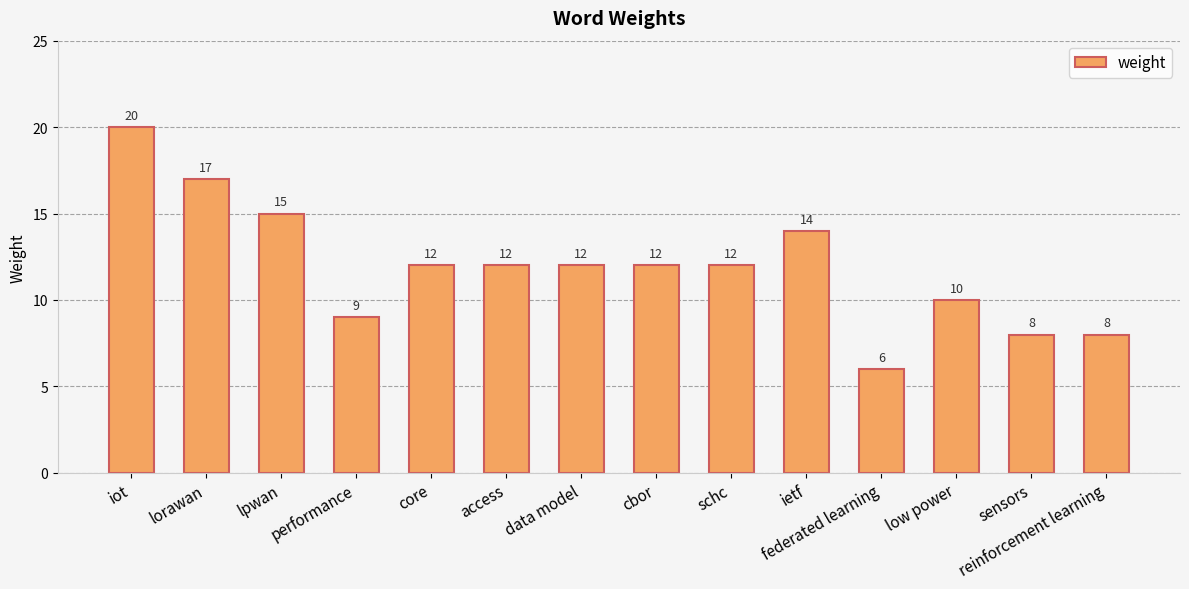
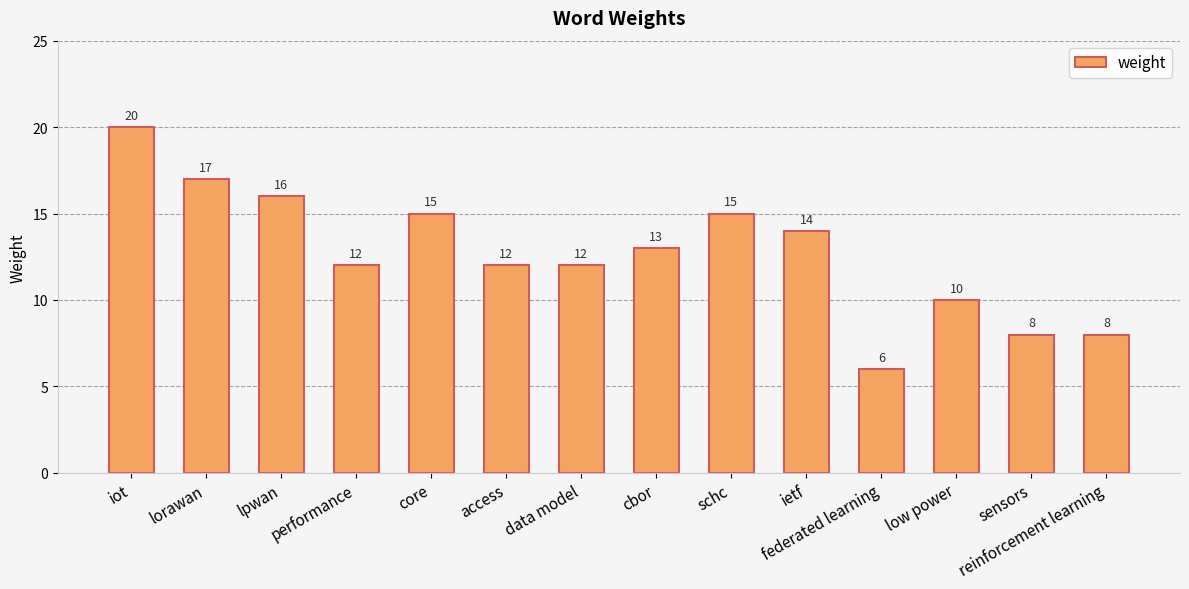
lpwan: 15 -> 16
performance: 9 -> 12
core: 12 -> 15
cbor: 12 -> 13
schc: 12 -> 15
